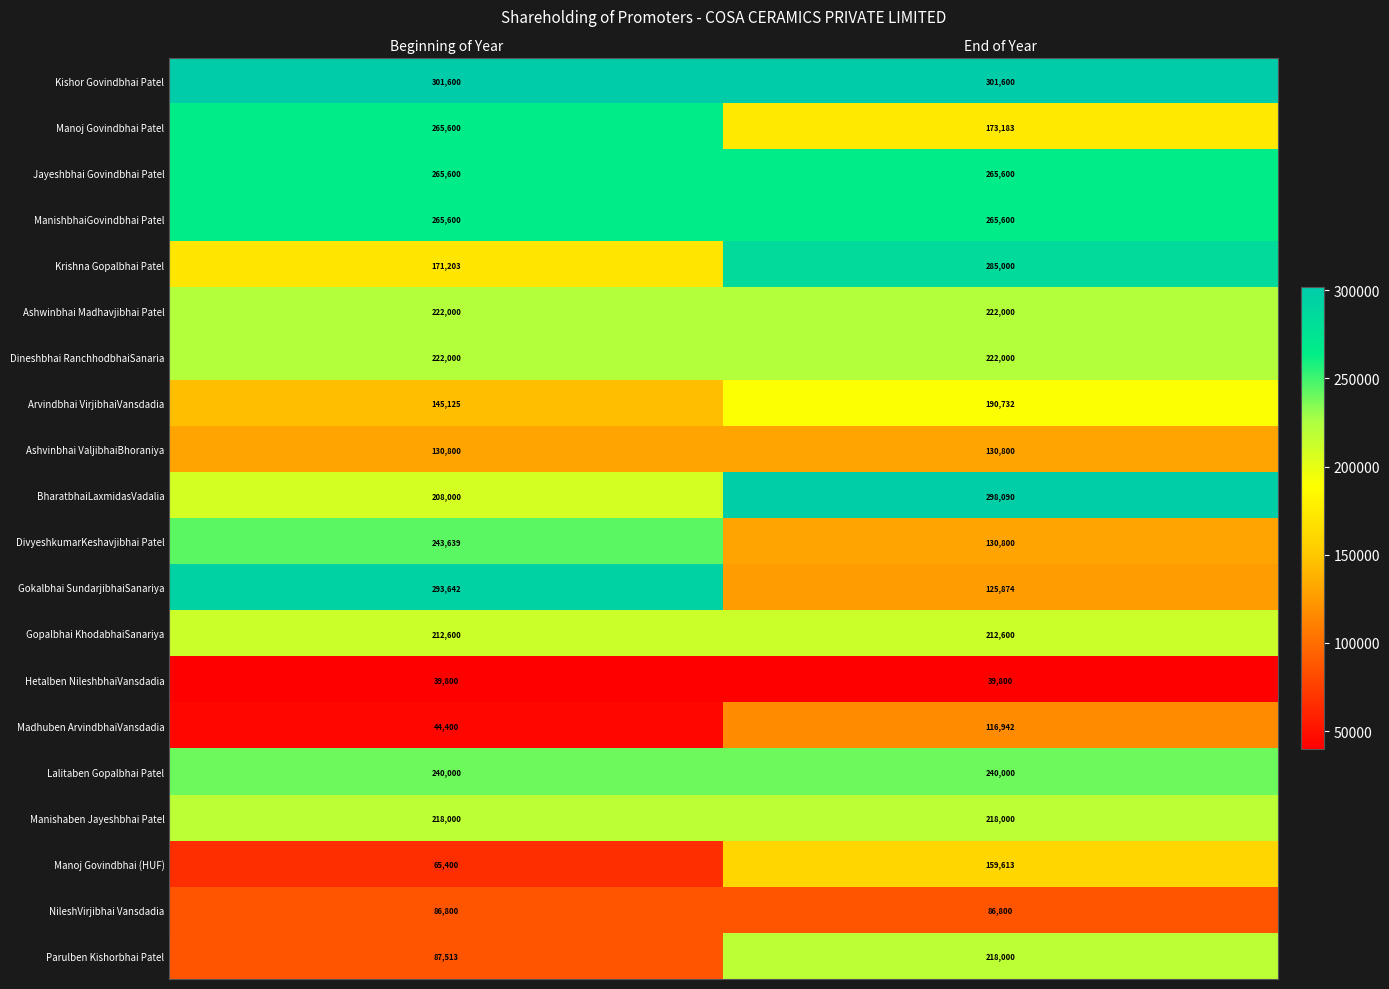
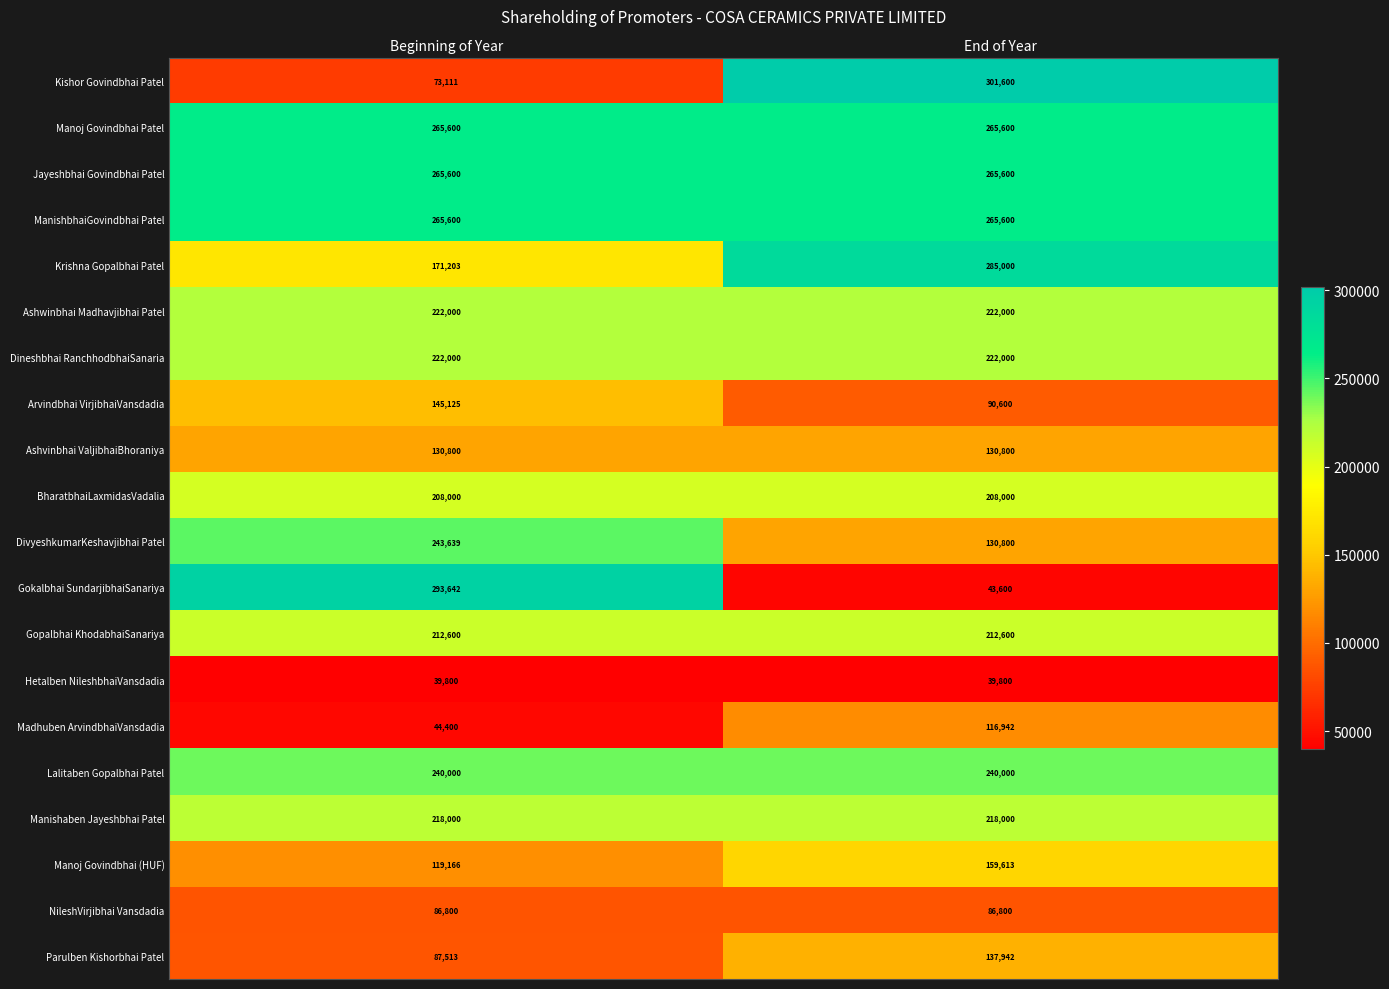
Kishor Govindbhai Patel, Beginning of Year: 301,600 -> 73,111
Manoj Govindbhai Patel, End of Year: 173,183 -> 265,600
Arvindbhai VirjibhaiVansdadia, End of Year: 190,732 -> 90,600
BharatbhaiLaxmidasVadalia, End of Year: 298,090 -> 208,000
Gokalbhai SundarjibhaiSanariya, End of Year: 125,874 -> 43,600
Manoj Govindbhai (HUF), Beginning of Year: 65,400 -> 119,166
Parulben Kishorbhai Patel, End of Year: 218,000 -> 137,942
